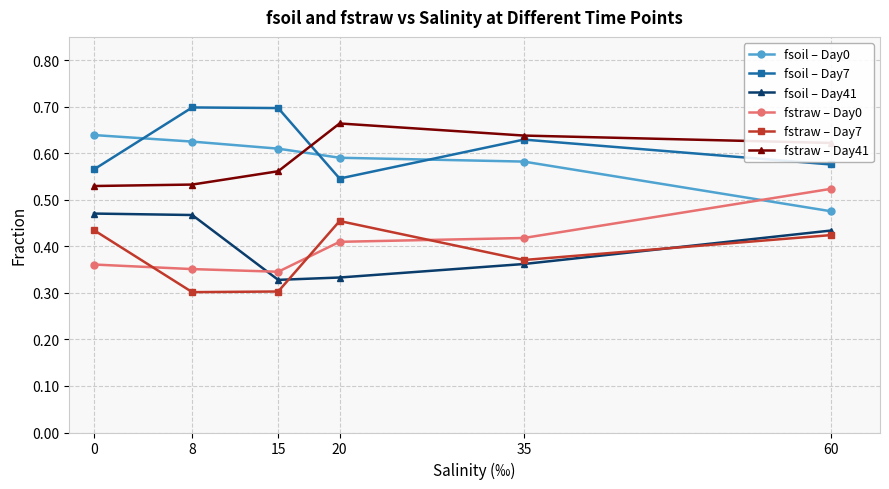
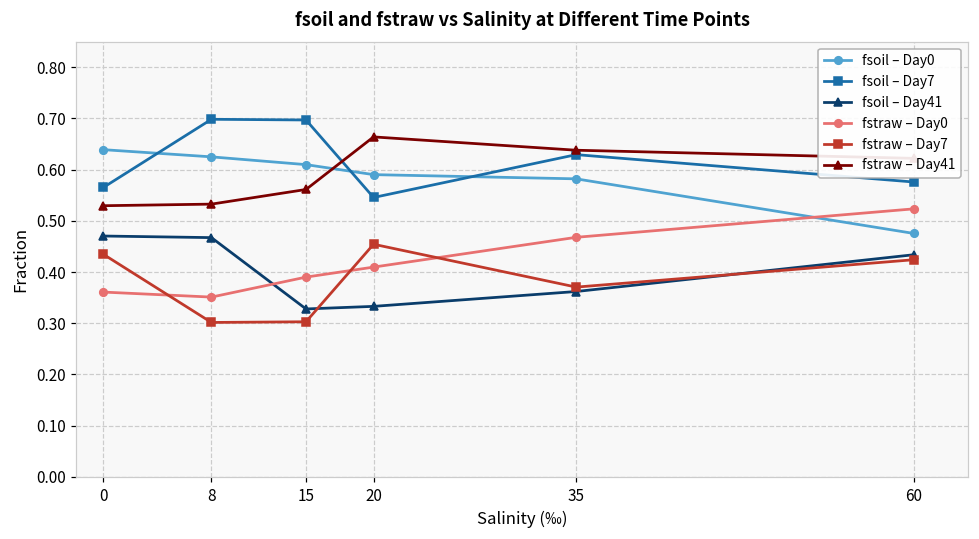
fstraw – Day0, 15: 0.35 -> 0.39
fstraw – Day0, 35: 0.42 -> 0.47
